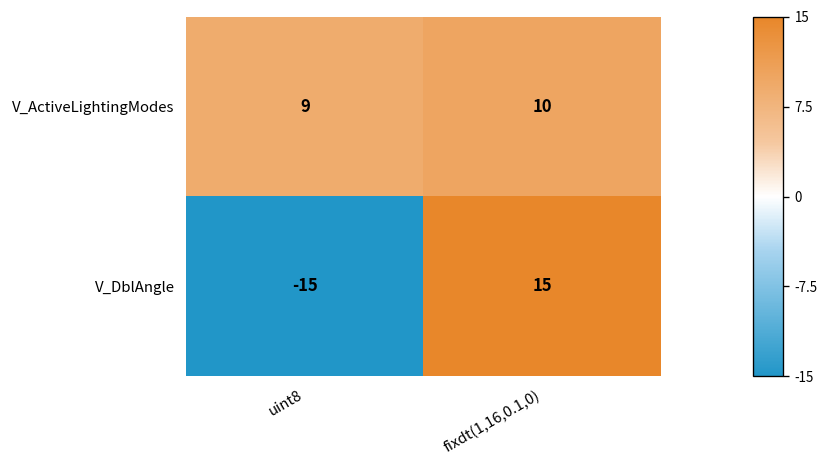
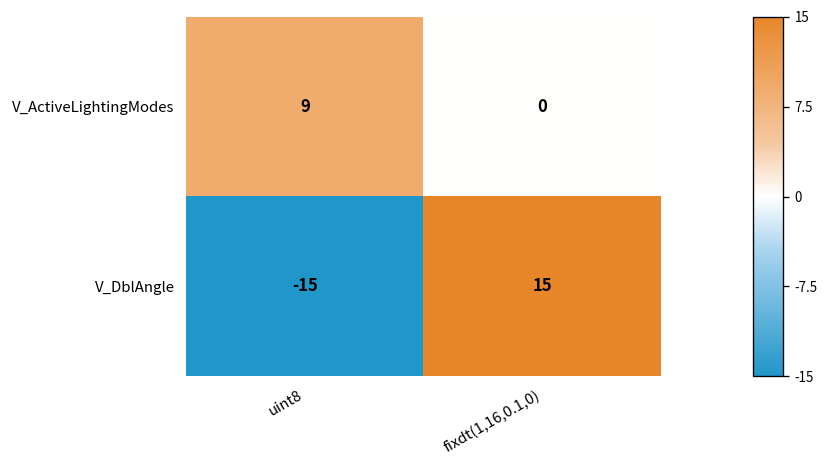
V_ActiveLightingModes, fixdt(1,16,0.1,0): 10 -> 0
